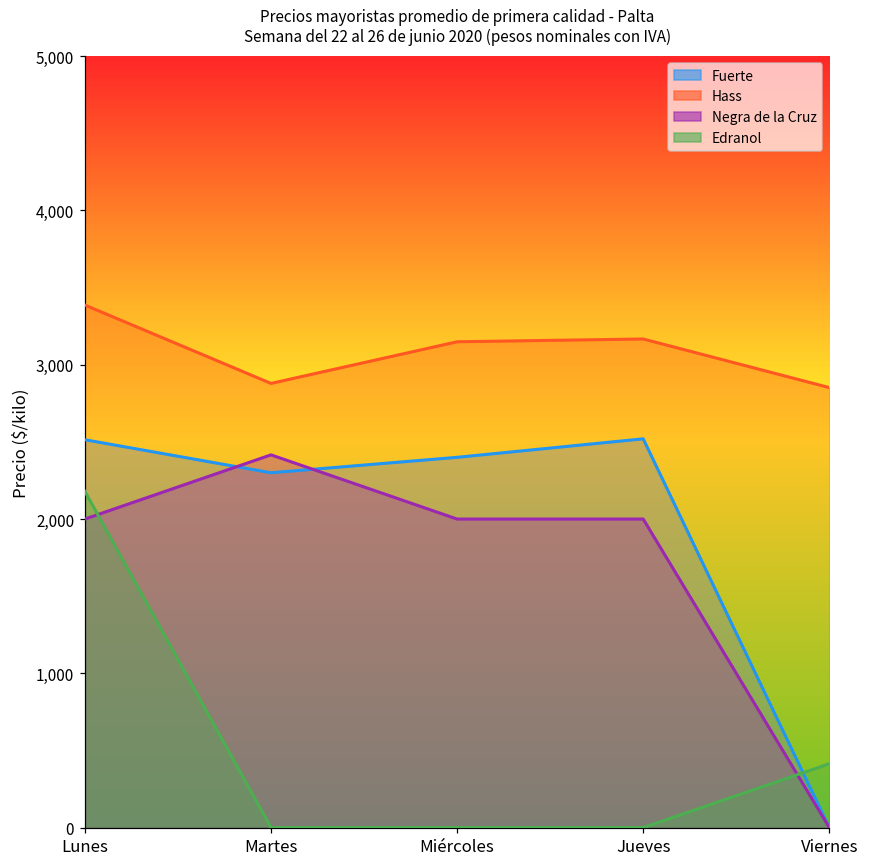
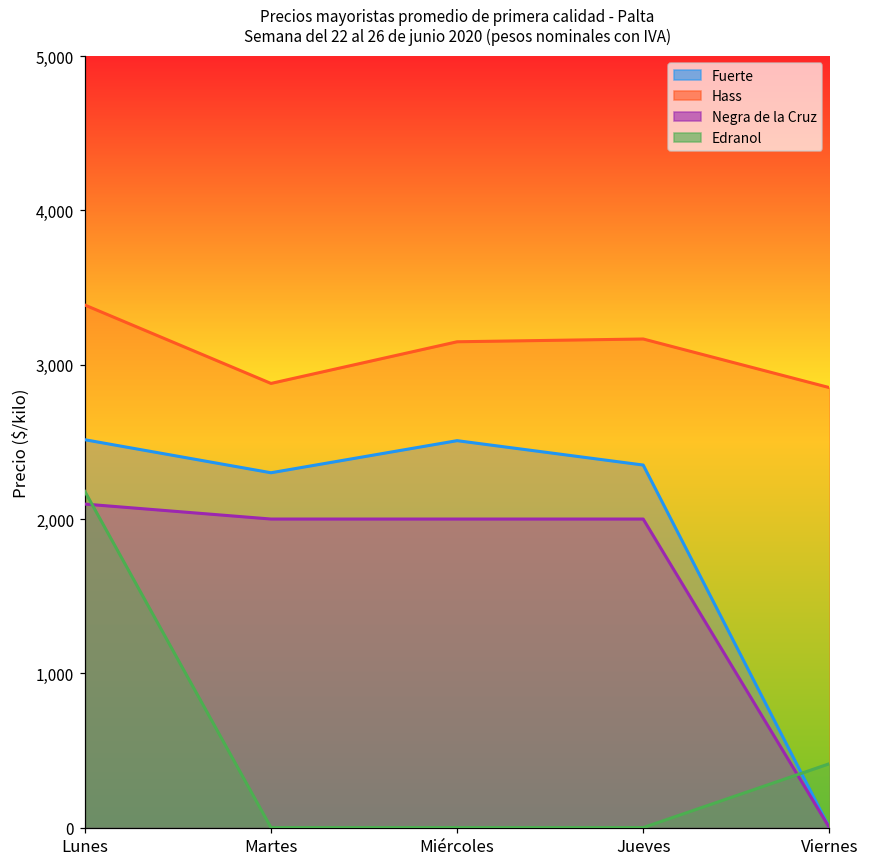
Negra de la Cruz, Lunes: 2,000 -> 2,100
Negra de la Cruz, Martes: 2,420 -> 2,000
Fuerte, Miércoles: 2,400 -> 2,510
Fuerte, Jueves: 2,520 -> 2,350
